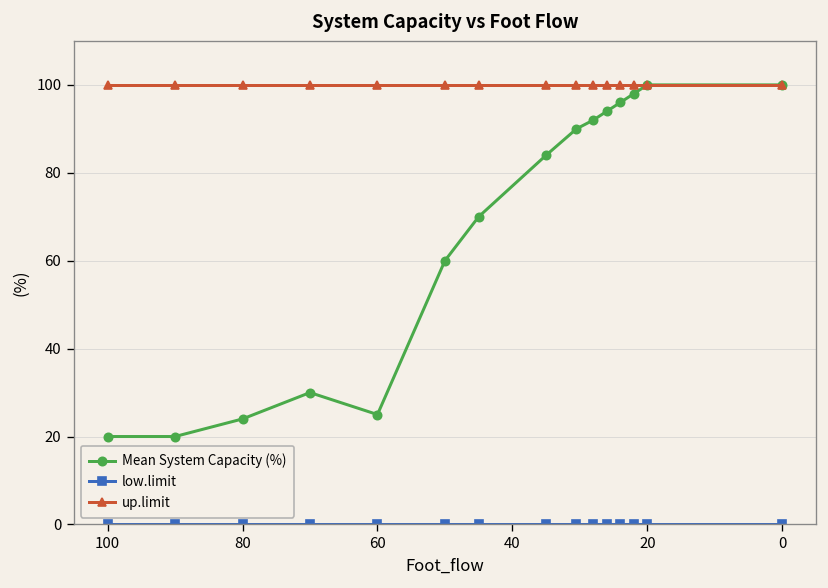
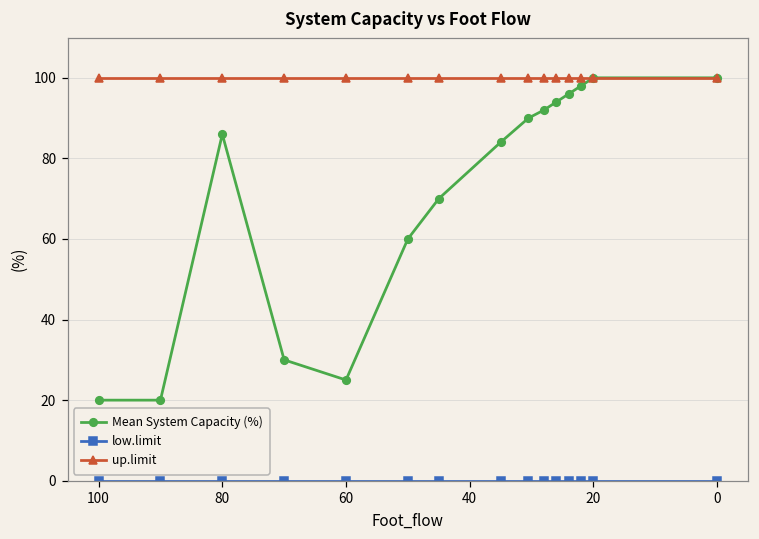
Mean System Capacity (%), 80: 24 -> 86
